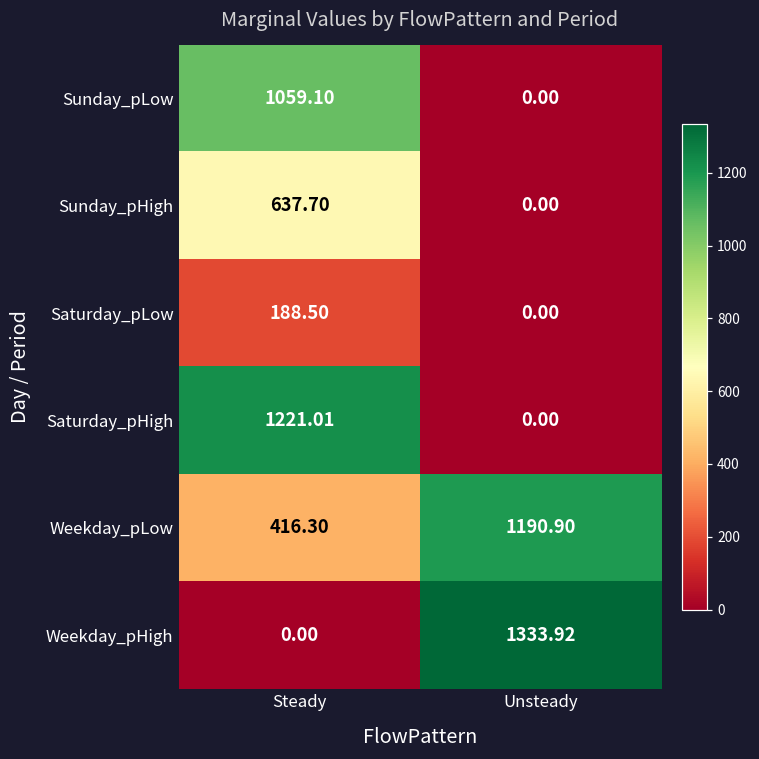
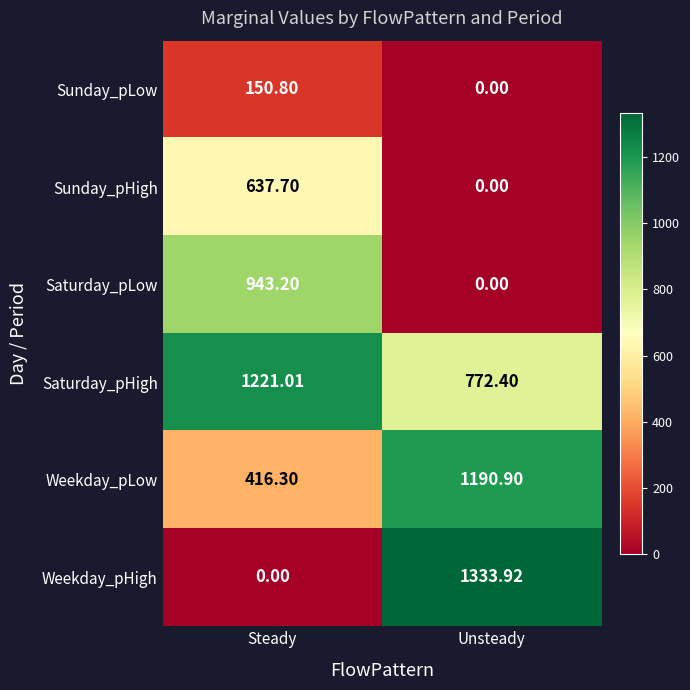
Sunday_pLow, Steady: 1059.10 -> 150.80
Saturday_pLow, Steady: 188.50 -> 943.20
Saturday_pHigh, Unsteady: 0.00 -> 772.40
